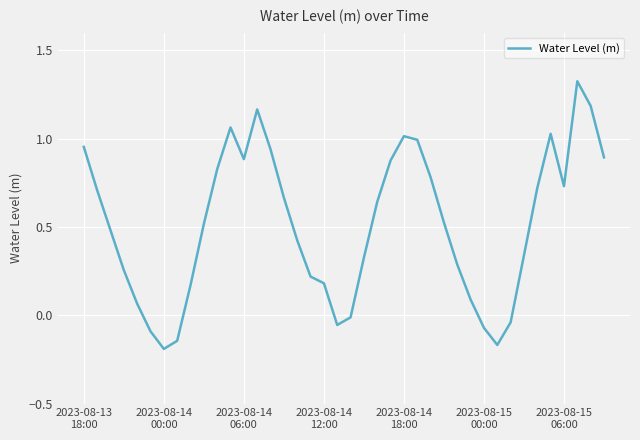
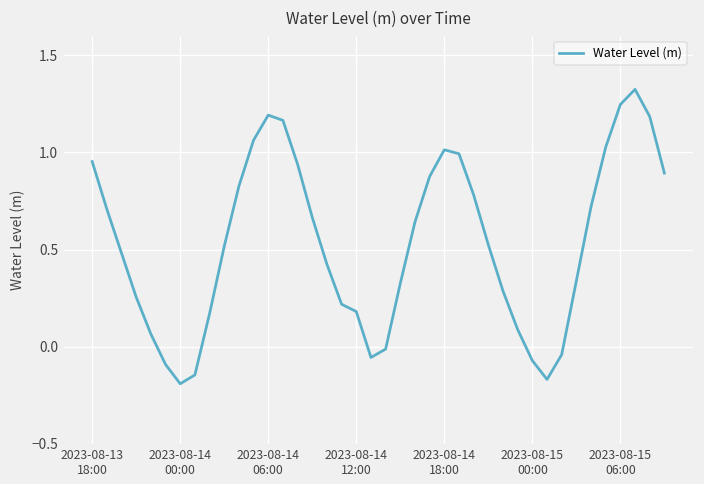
2023-08-14 06:00: 0.88 -> 1.19
2023-08-15 06:00: 0.73 -> 1.25
